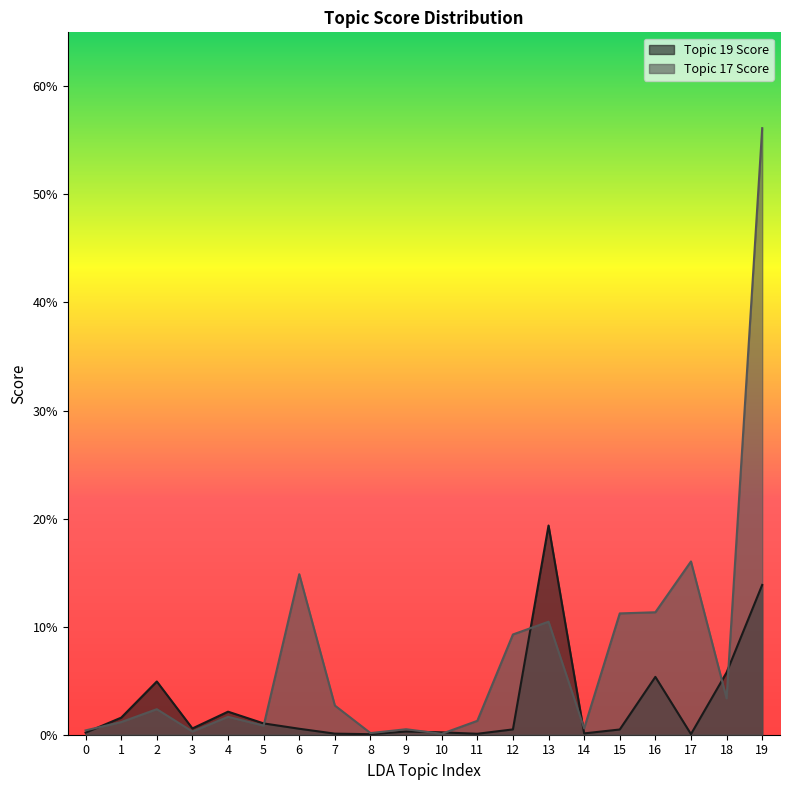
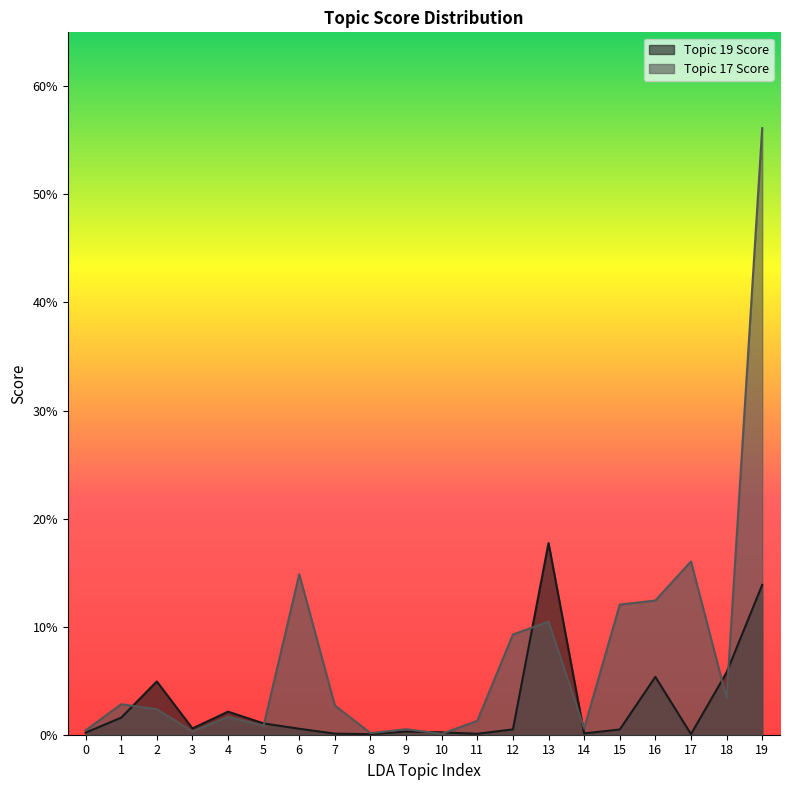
Topic 17 Score, 1: 1.2% -> 2.8%
Topic 19 Score, 13: 19.4% -> 17.7%
Topic 17 Score, 15: 11.2% -> 12.0%
Topic 17 Score, 16: 11.3% -> 12.4%
